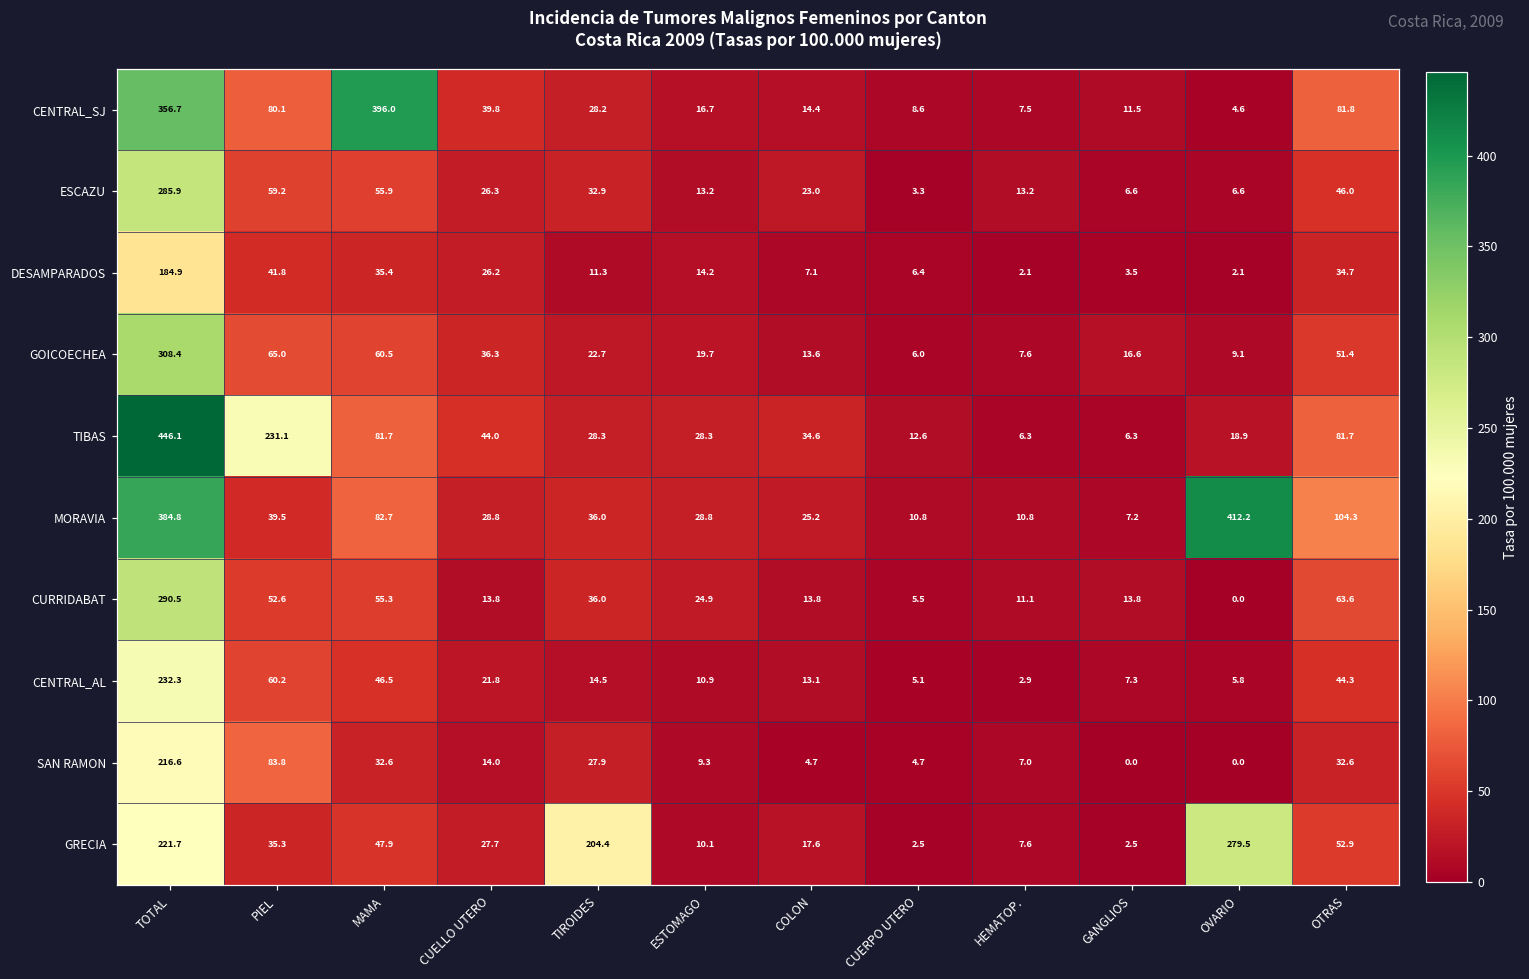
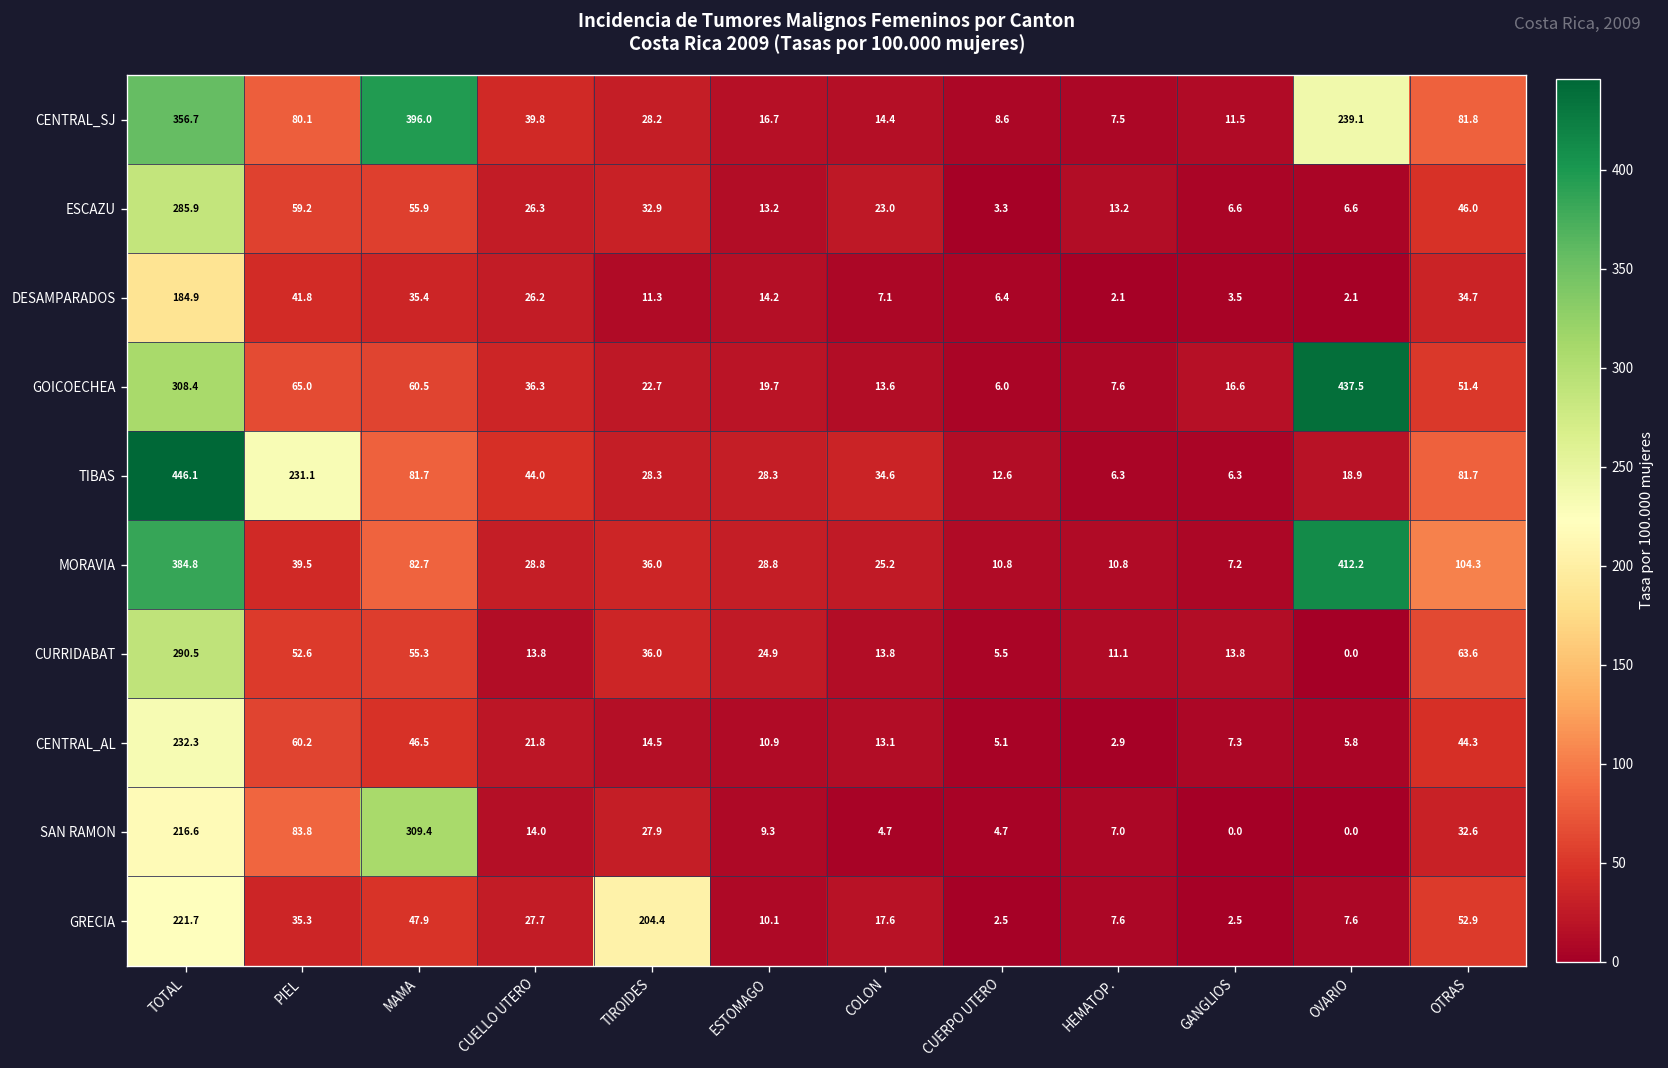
CENTRAL_SJ, OVARIO: 4.6 -> 239.1
GOICOECHEA, OVARIO: 9.1 -> 437.5
SAN RAMON, MAMA: 32.6 -> 309.4
GRECIA, OVARIO: 279.5 -> 7.6
